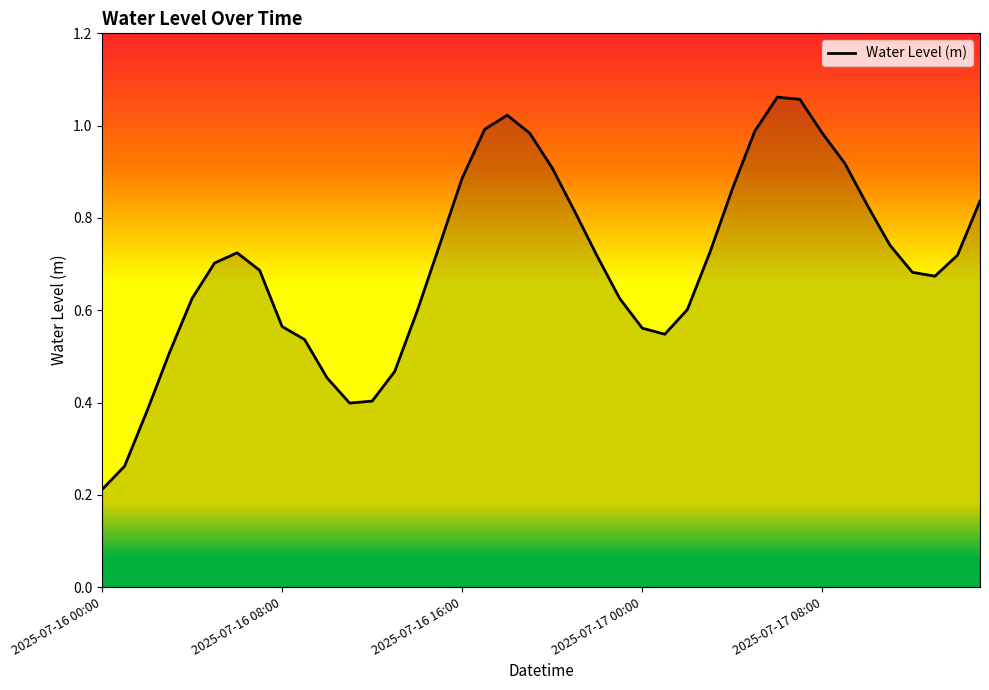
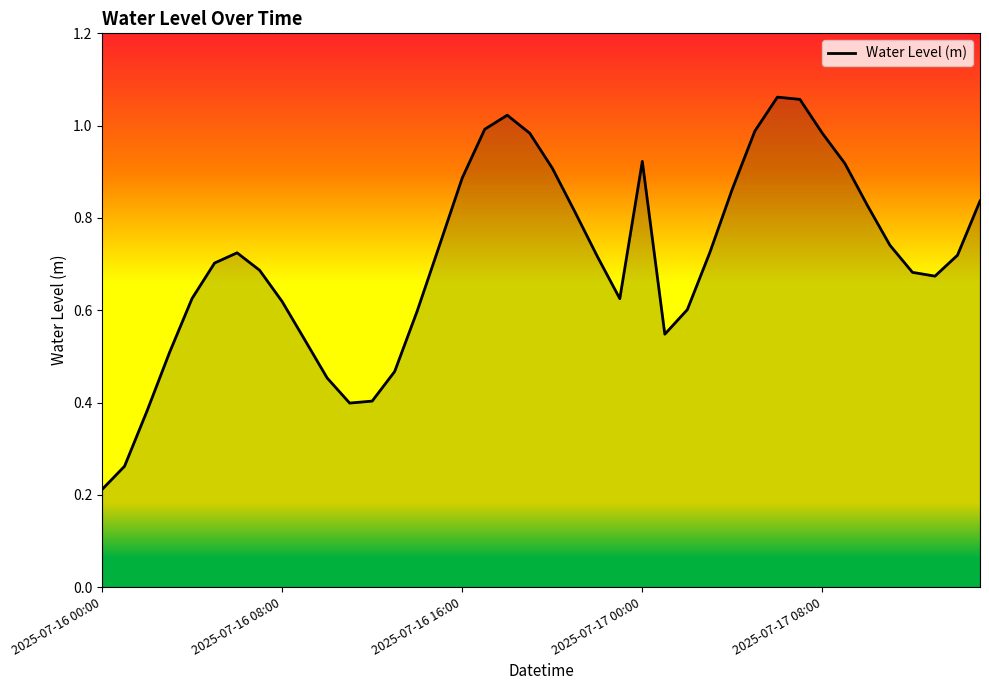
2025-07-16 08:00: 0.56 -> 0.62
2025-07-17 00:00: 0.56 -> 0.92
